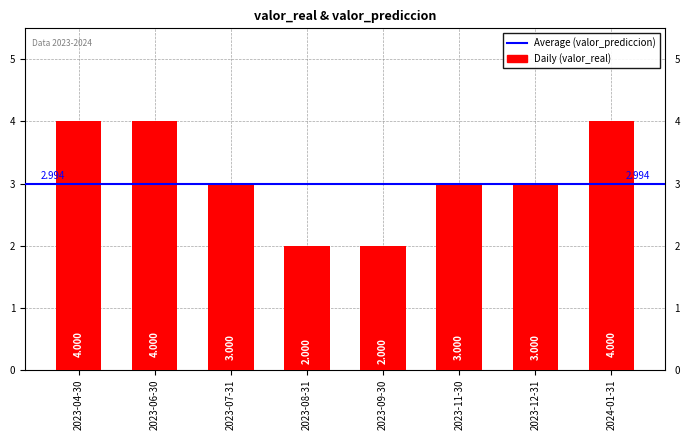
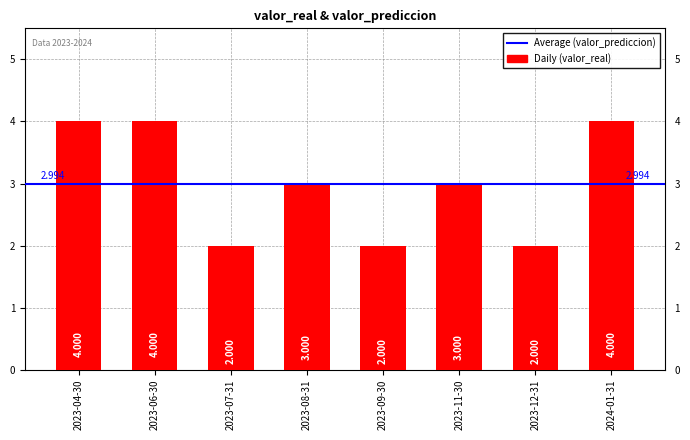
2023-07-31: 3.000 -> 2.000
2023-08-31: 2.000 -> 3.000
2023-12-31: 3.000 -> 2.000
